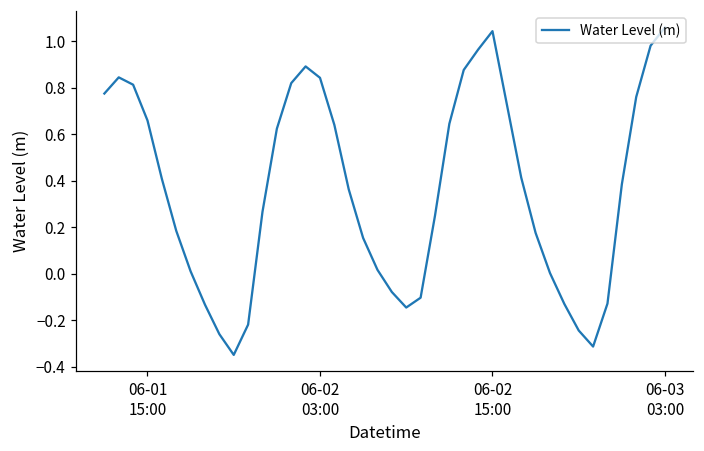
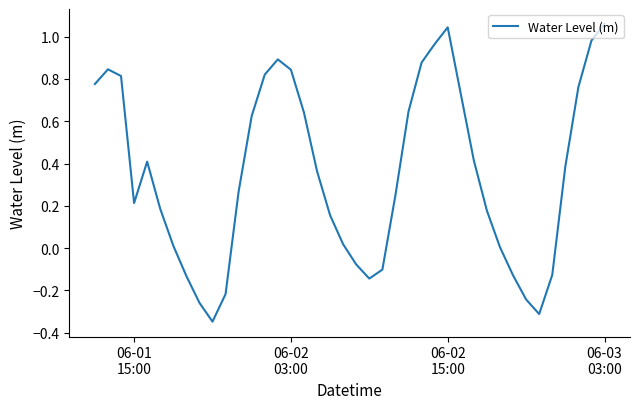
06-01 15:00: 0.66 -> 0.21
